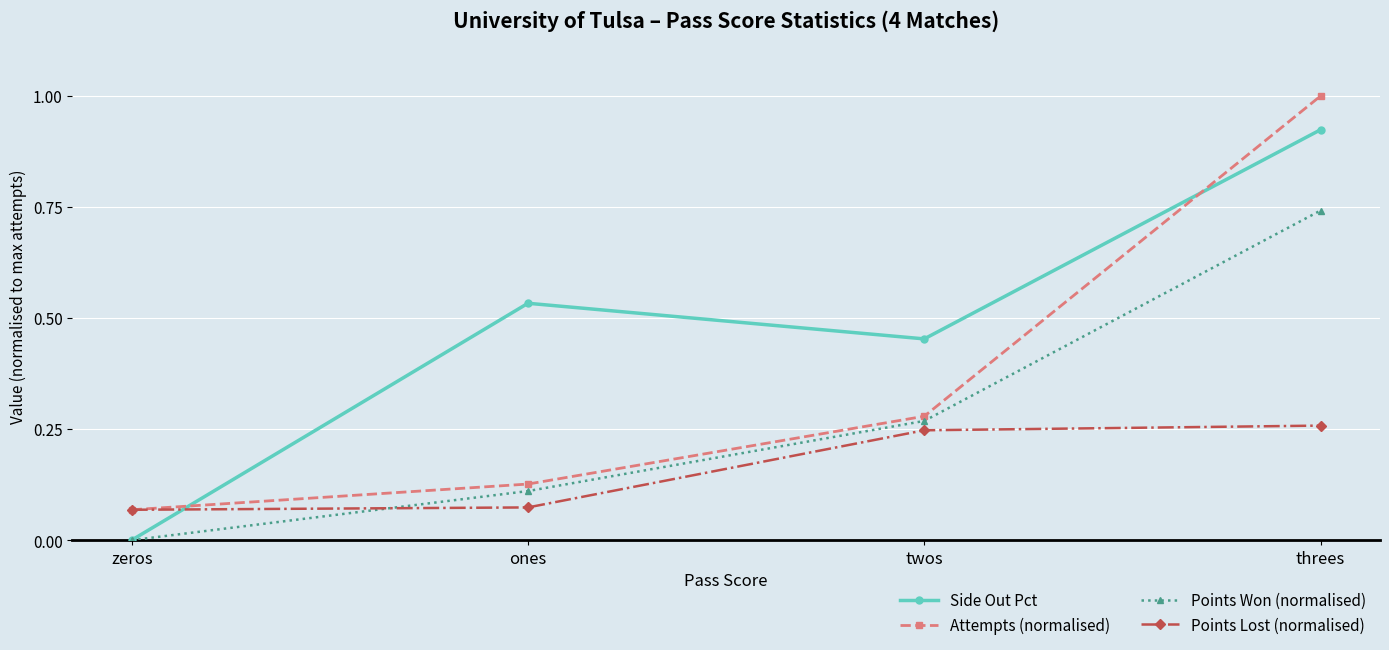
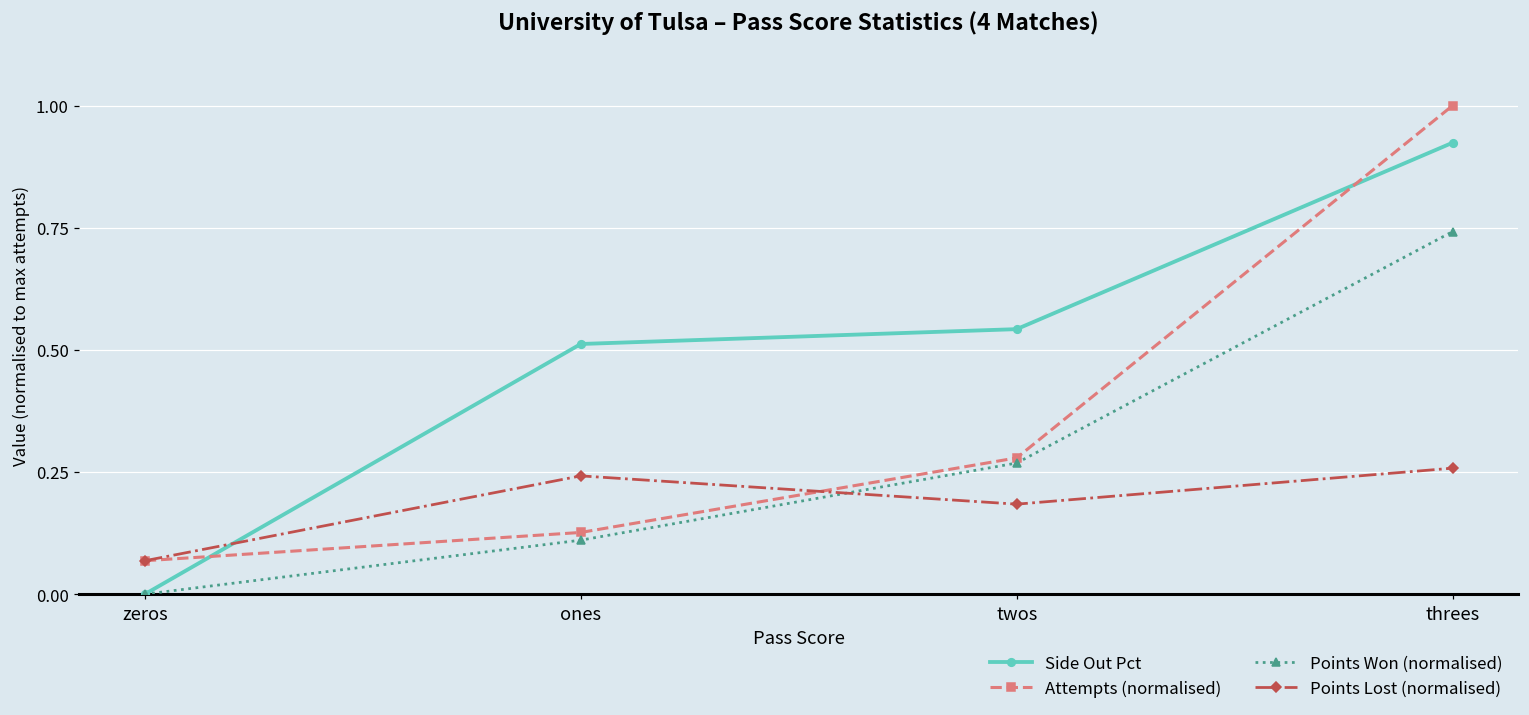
Side Out Pct, ones: 0.53 -> 0.51
Points Lost (normalised), ones: 0.07 -> 0.24
Side Out Pct, twos: 0.45 -> 0.54
Points Lost (normalised), twos: 0.25 -> 0.18
